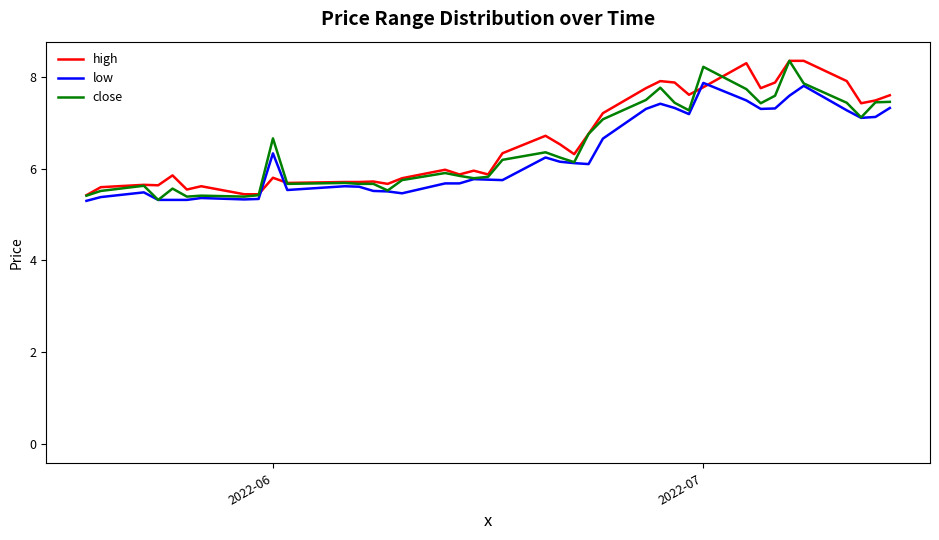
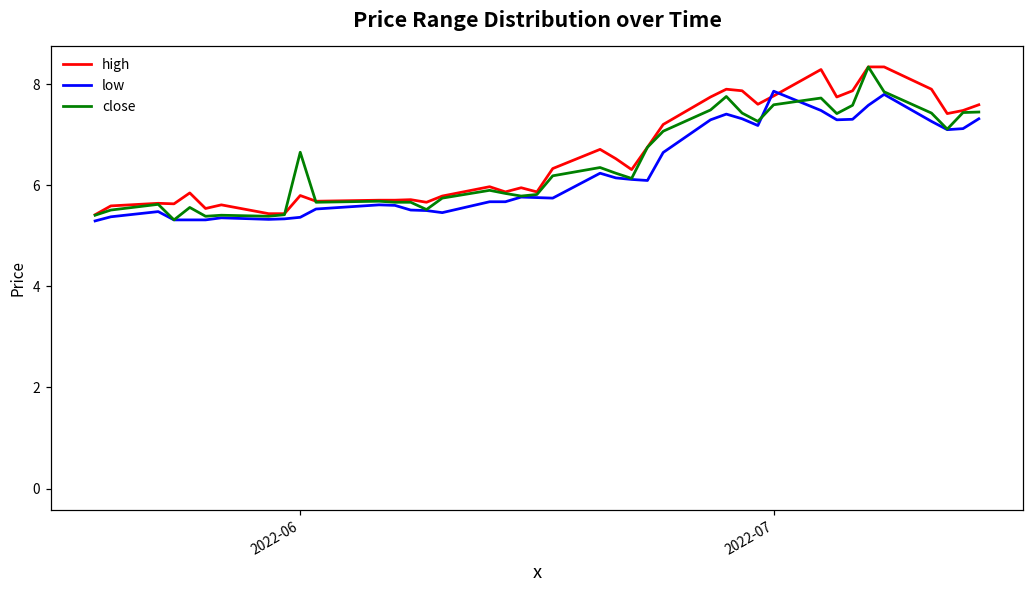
low, 2022-06: 6.3 -> 5.4
close, 2022-07: 8.2 -> 7.6
